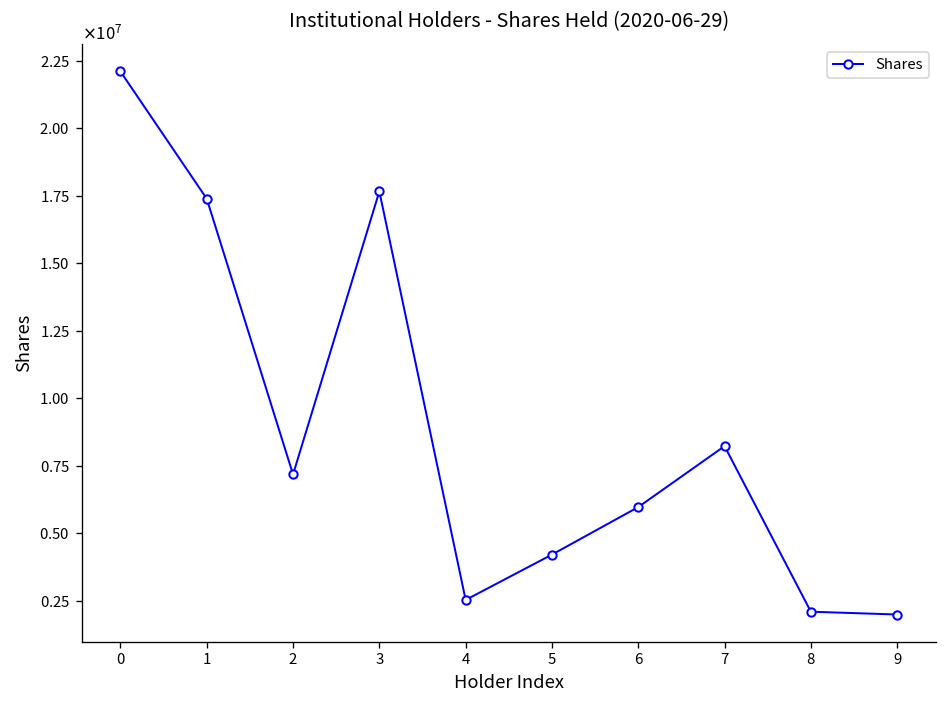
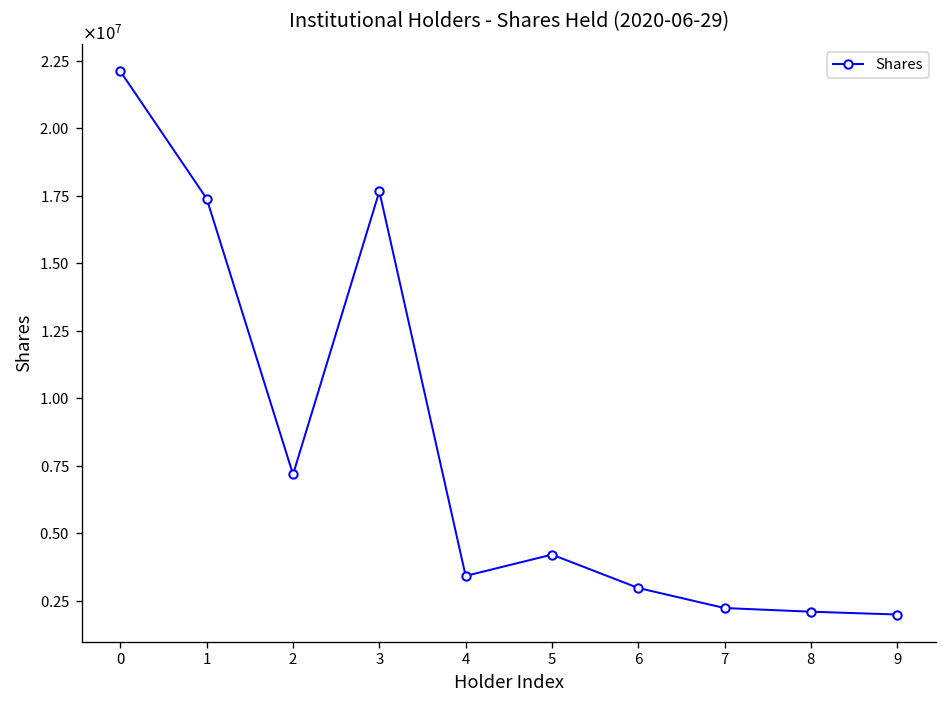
4: 2500000 -> 3400000
6: 6000000 -> 3000000
7: 8200000 -> 2200000
